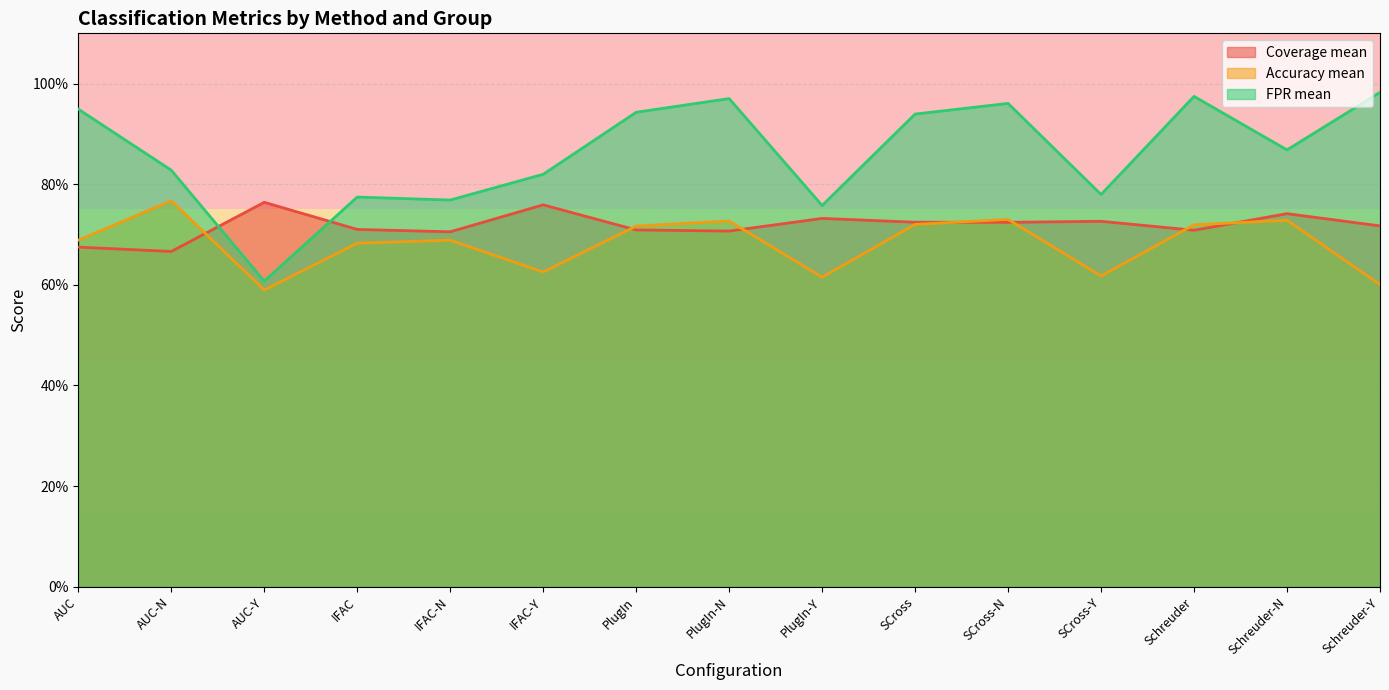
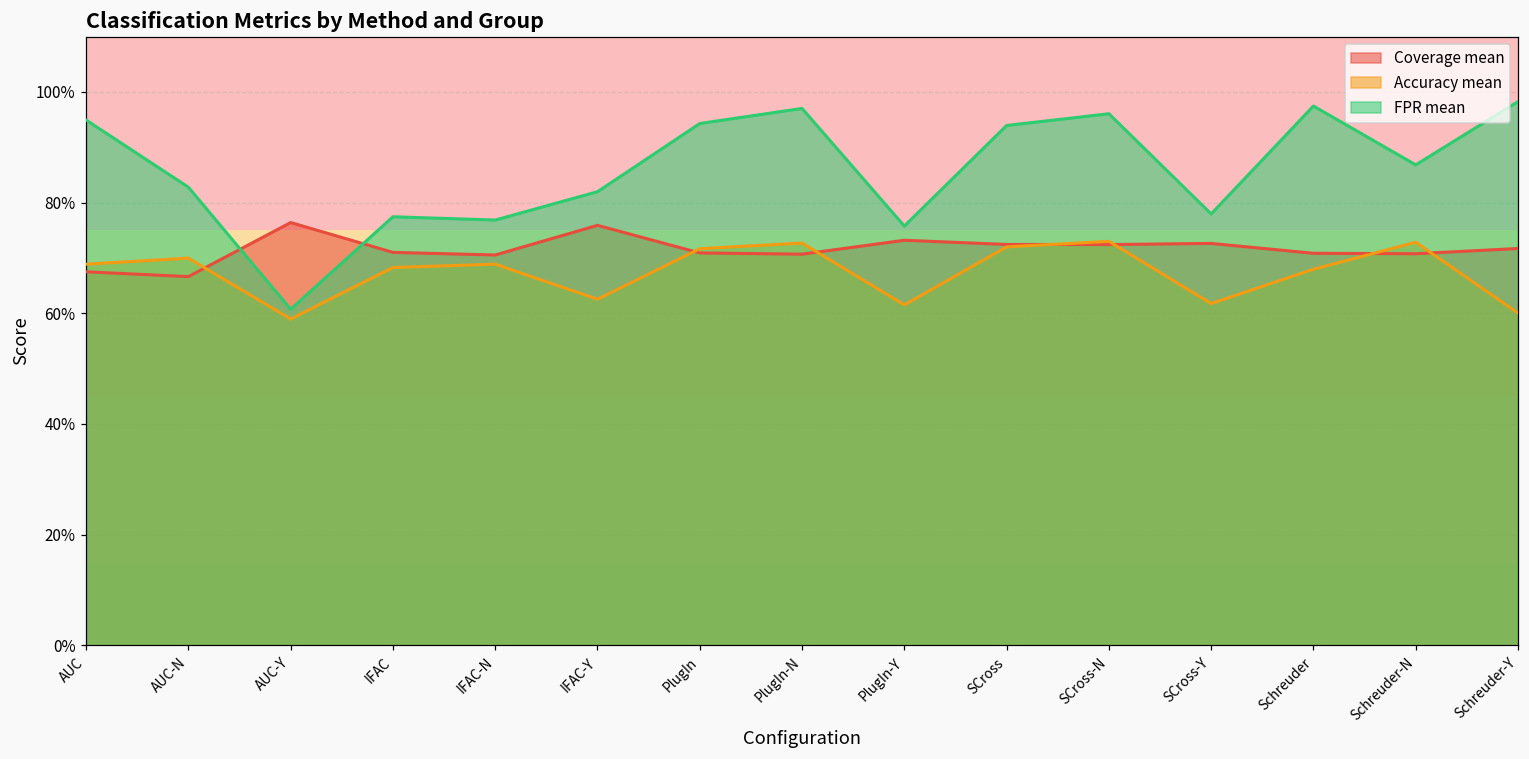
Accuracy mean, AUC-N: 77% -> 70%
Accuracy mean, Schreuder: 72% -> 68%
Coverage mean, Schreuder-N: 74% -> 71%
